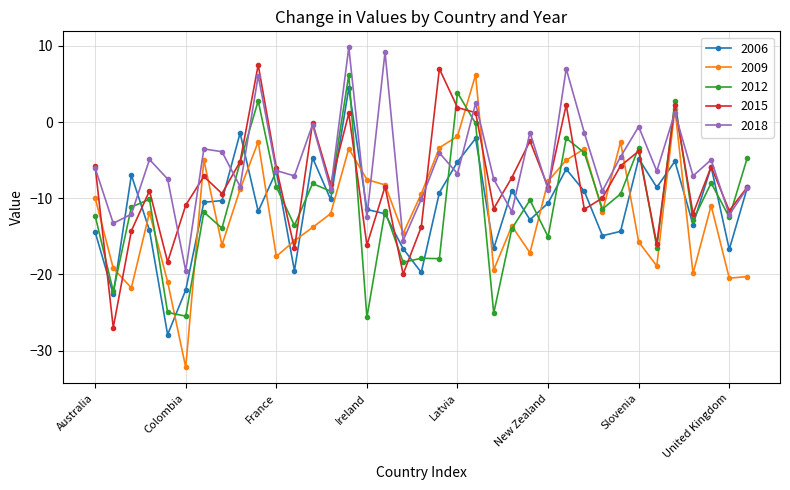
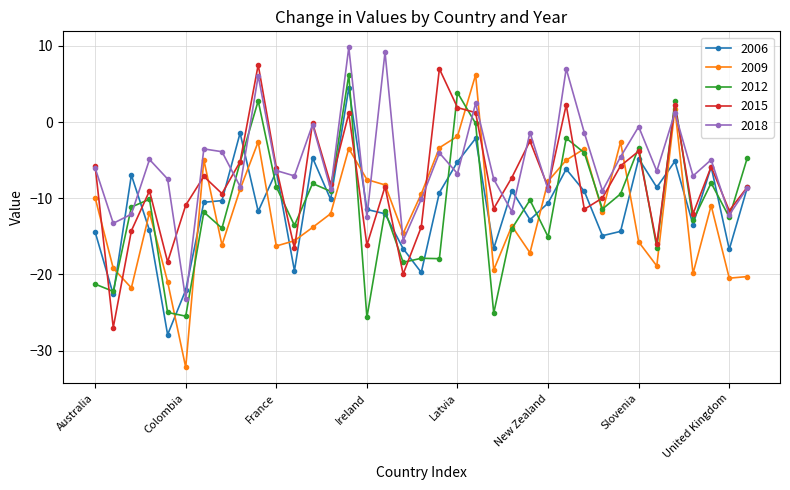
2012, Australia: -12 -> -21
2018, Colombia: -20 -> -23
2009, France: -18 -> -16
